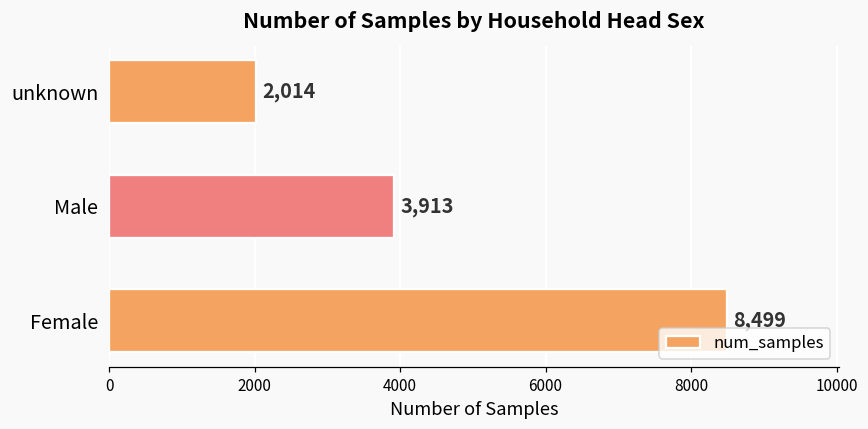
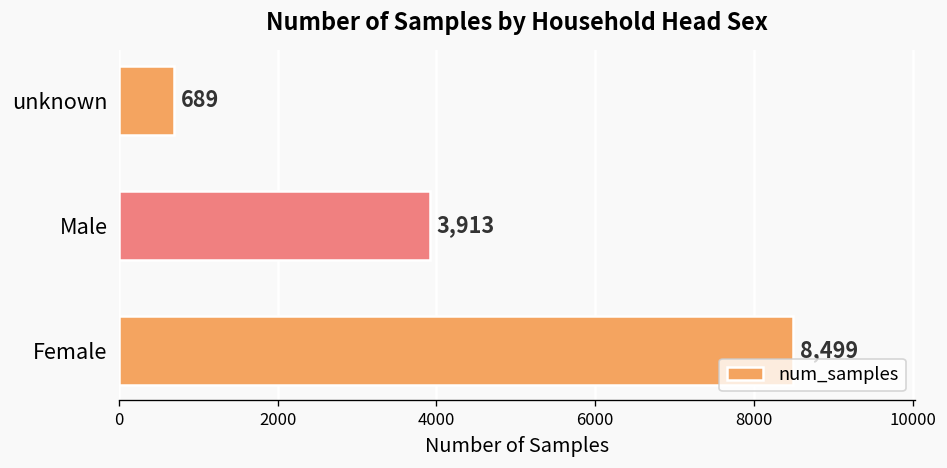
unknown: 2,014 -> 689
